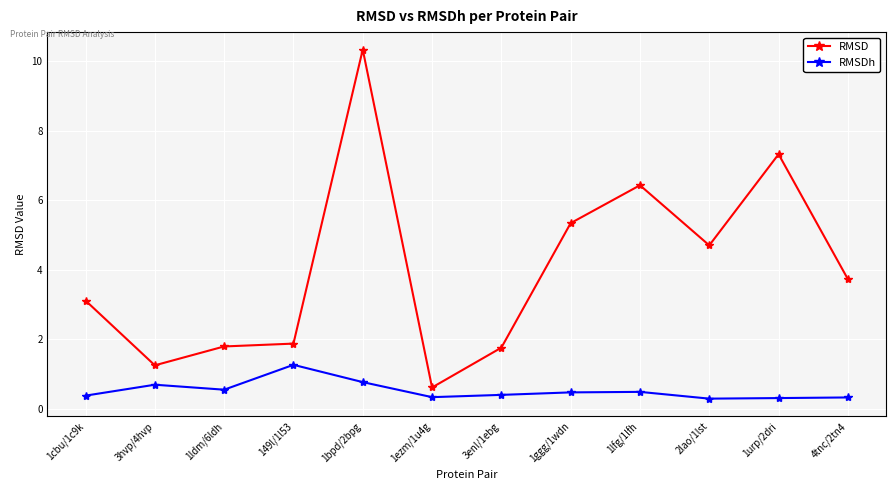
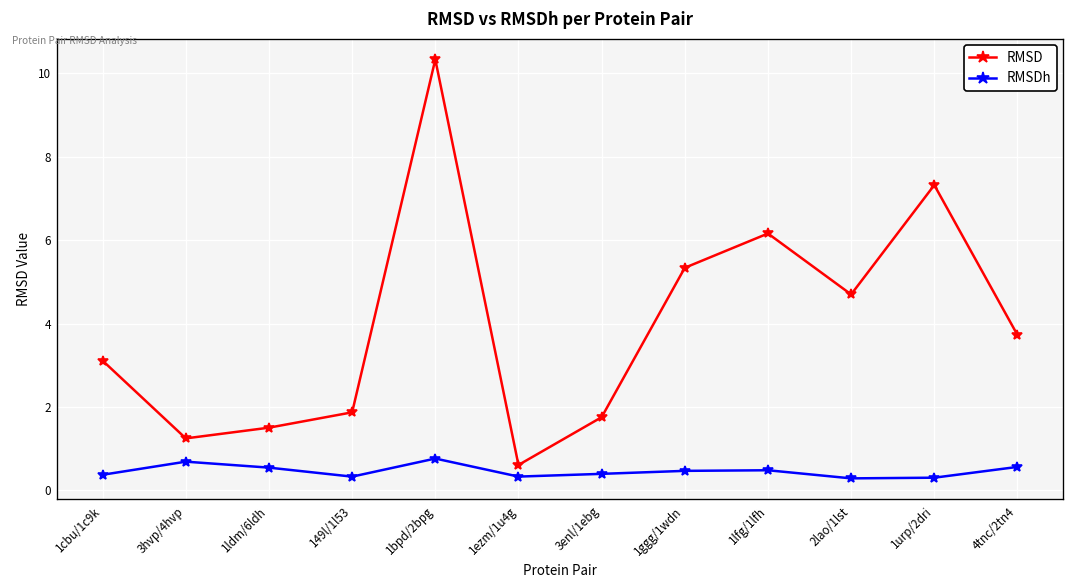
RMSD, 1ldm/6ldh: 1.8 -> 1.5
RMSDh, 149l/1l53: 1.3 -> 0.3
RMSD, 1lfg/1lfh: 6.4 -> 6.2
RMSDh, 4tnc/2tn4: 0.3 -> 0.6
